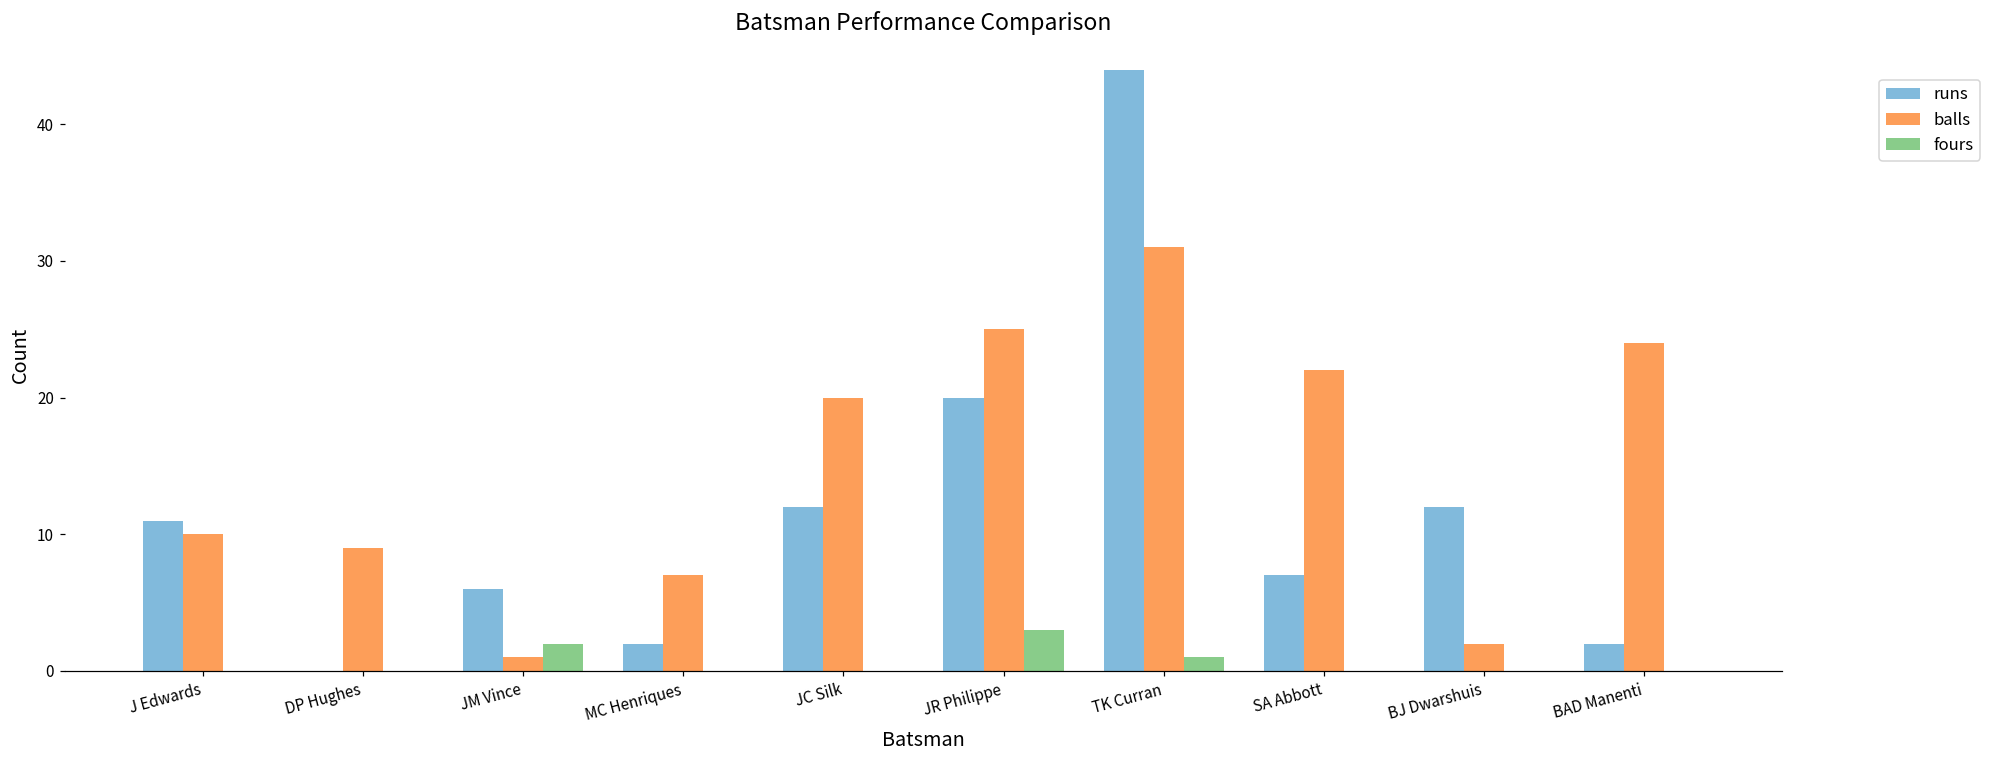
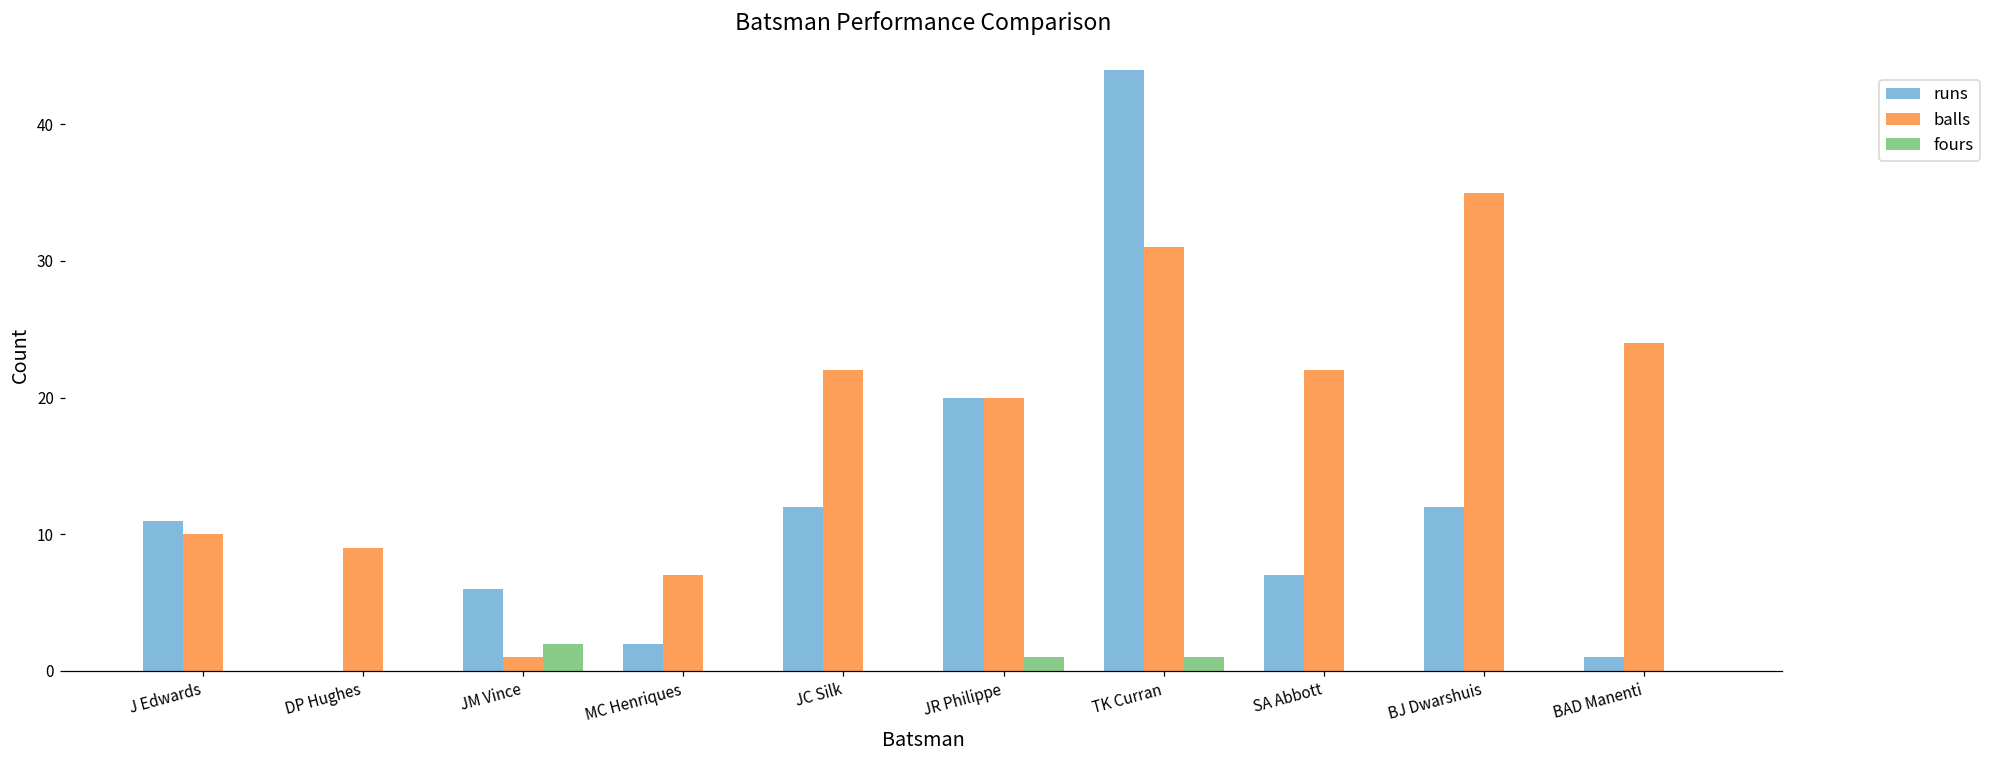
balls, JC Silk: 20 -> 22
balls, JR Philippe: 25 -> 20
fours, JR Philippe: 3 -> 1
balls, BJ Dwarshuis: 2 -> 35
runs, BAD Manenti: 2 -> 1
